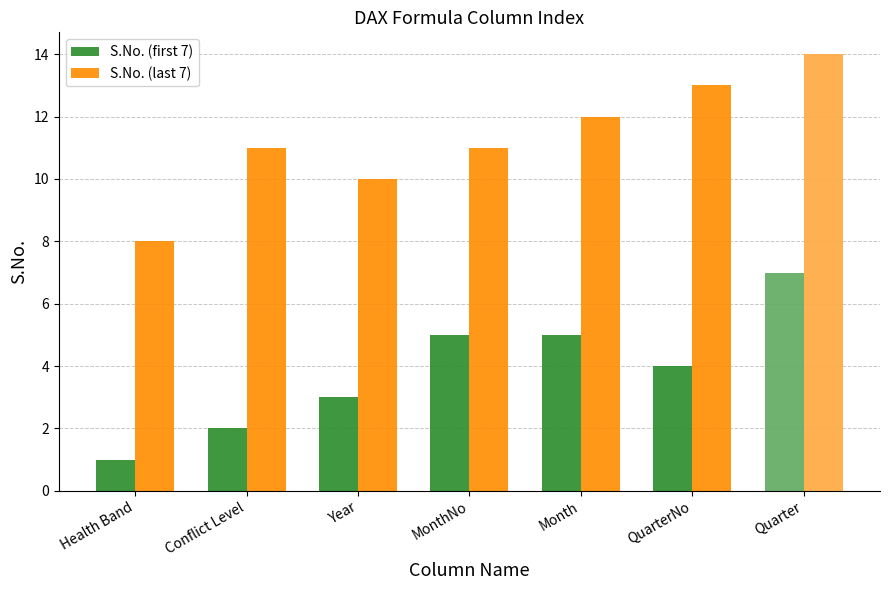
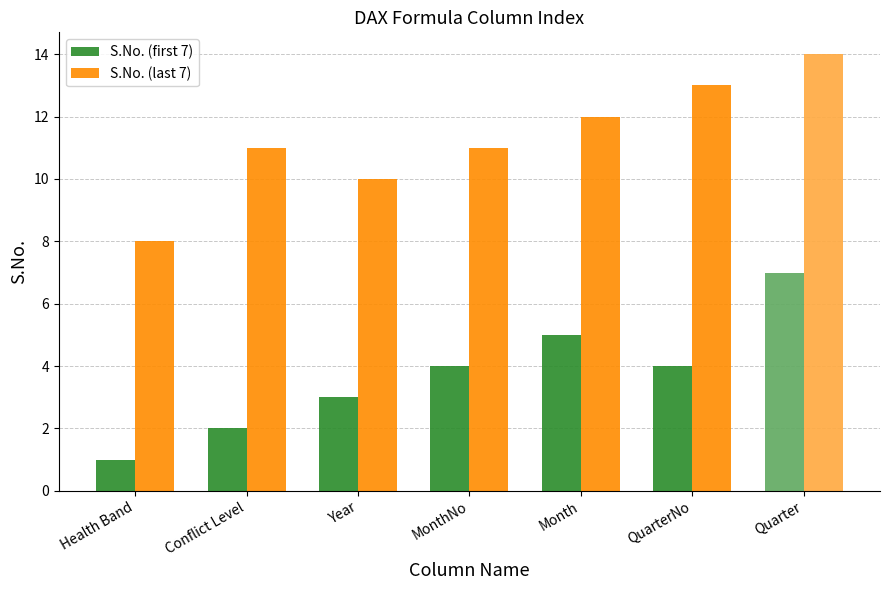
S.No. (first 7), MonthNo: 5 -> 4
